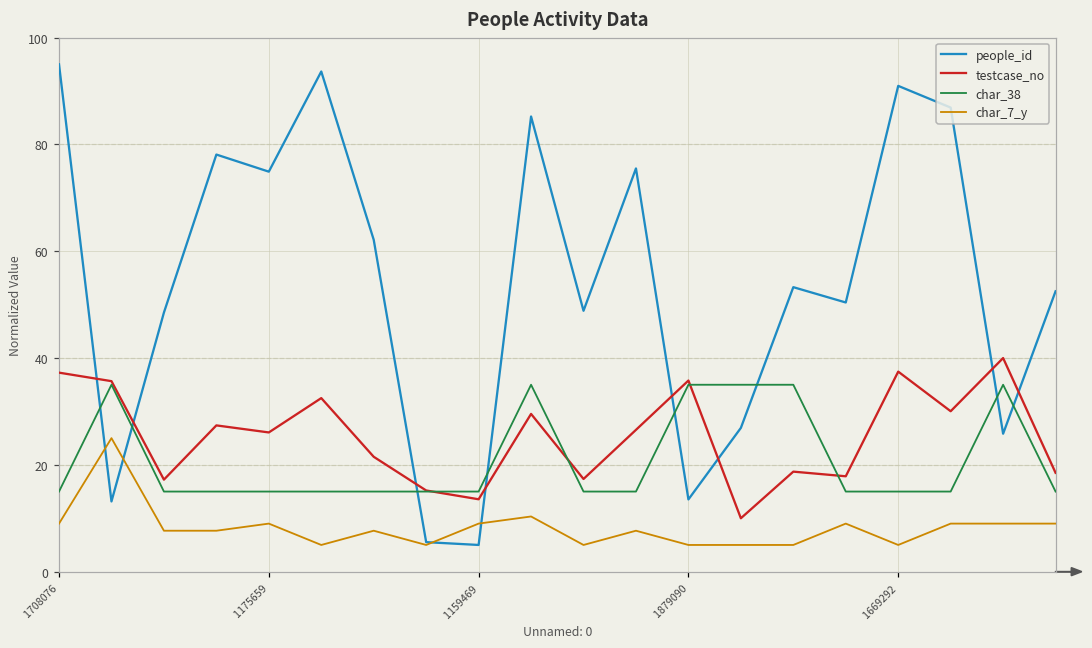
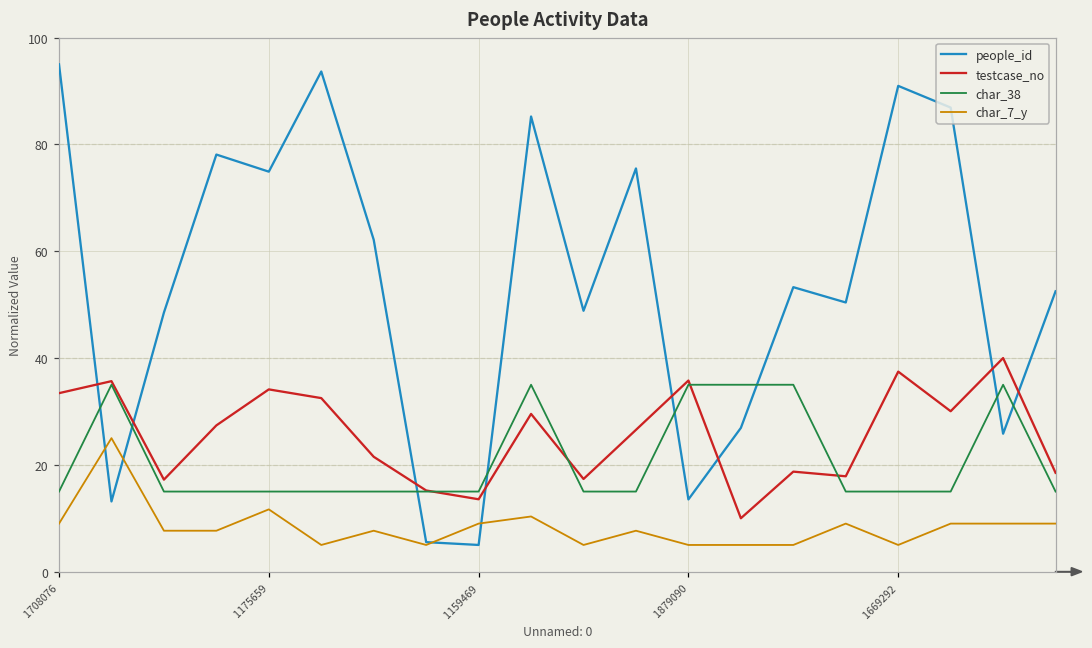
testcase_no, 1708076: 37 -> 33
testcase_no, 1175659: 26 -> 34
char_7_y, 1175659: 9 -> 12
